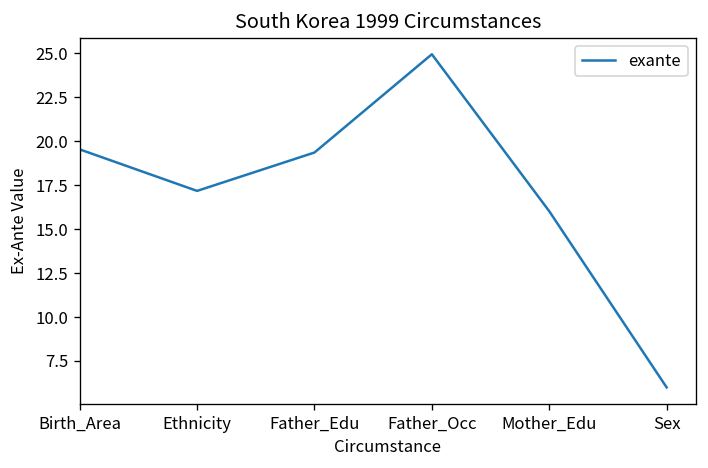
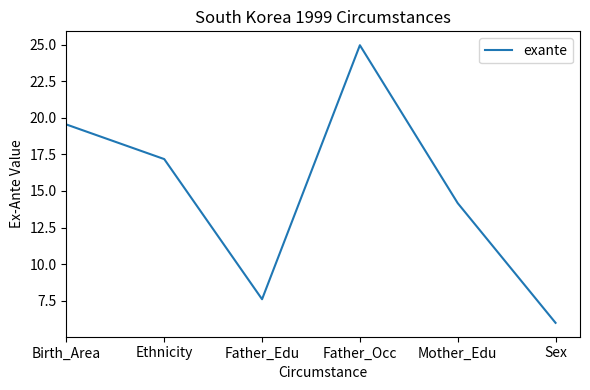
Father_Edu: 19.4 -> 7.6
Mother_Edu: 16.0 -> 14.2
